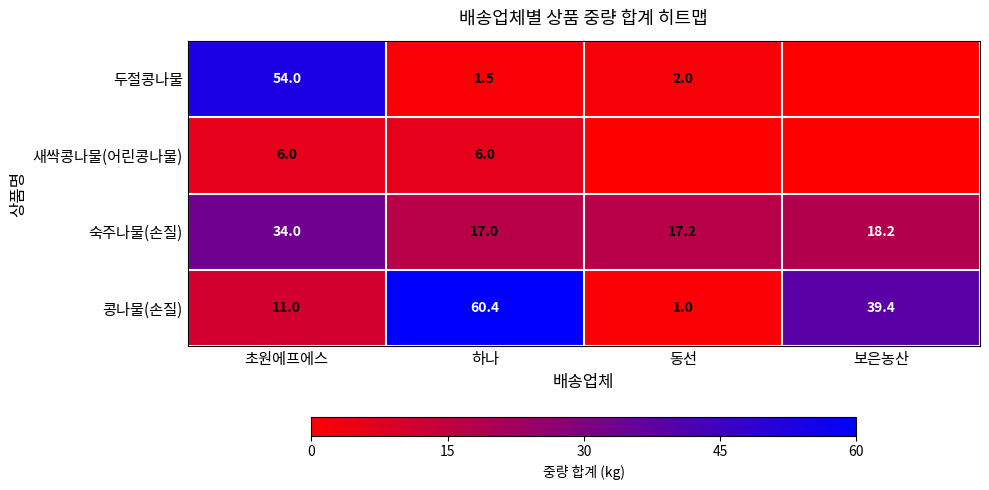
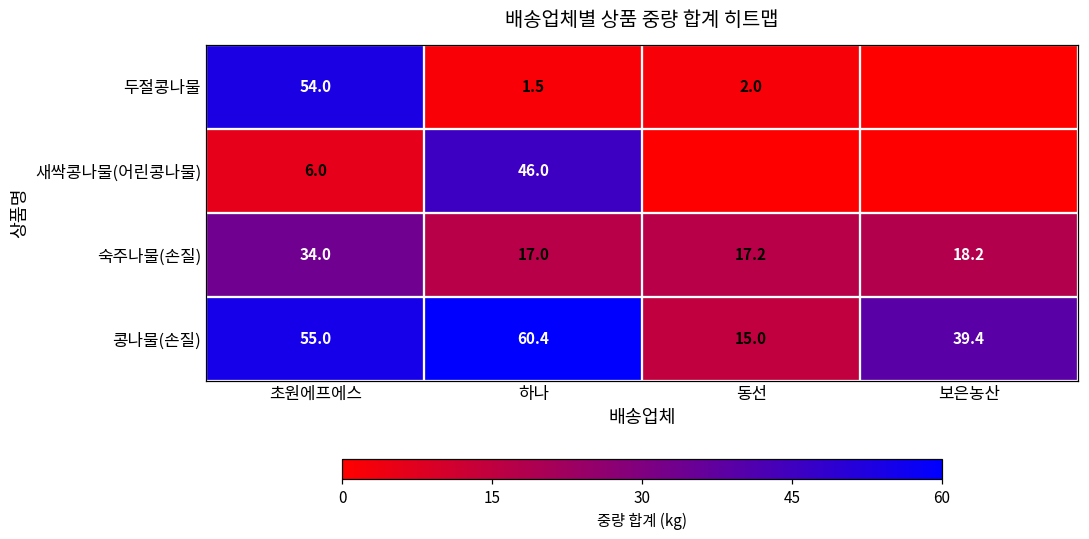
새싹콩나물(어린콩나물), 하나: 6.0 -> 46.0
콩나물(손질), 초원에프에스: 11.0 -> 55.0
콩나물(손질), 동선: 1.0 -> 15.0
